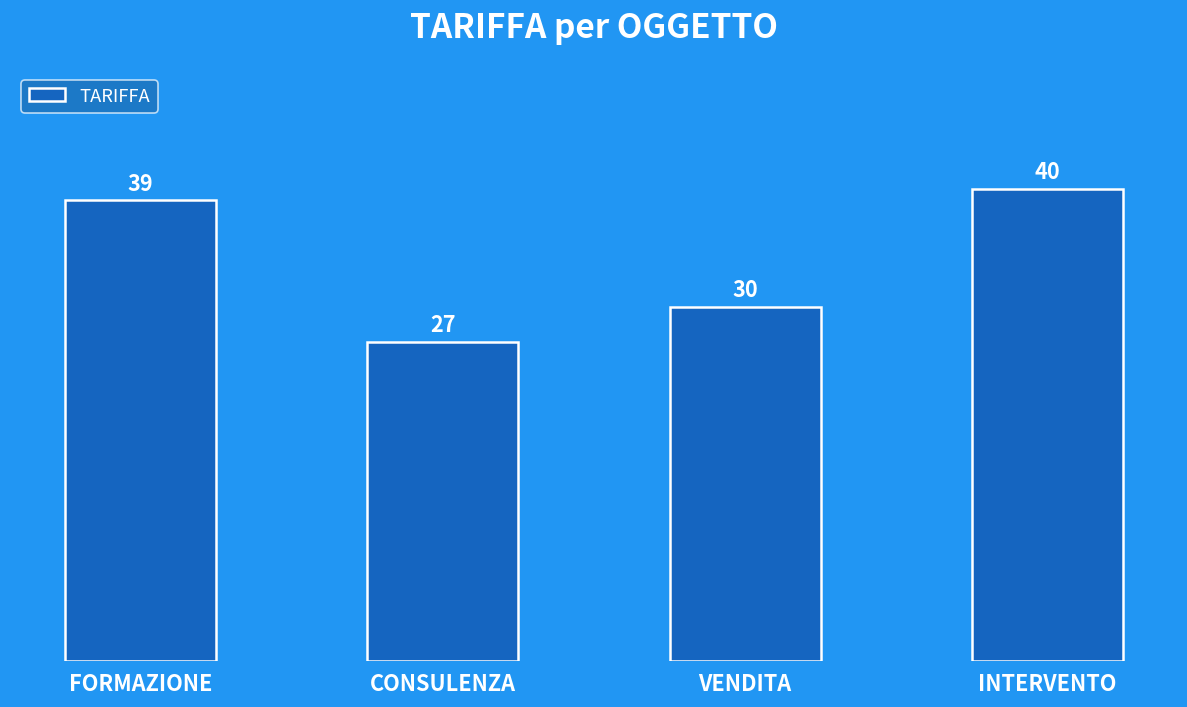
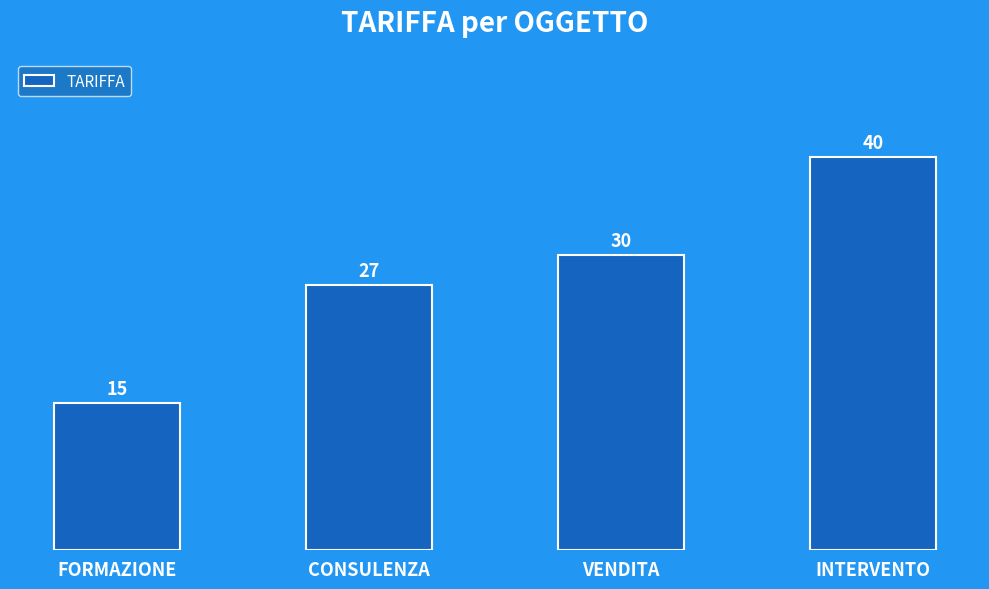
FORMAZIONE: 39 -> 15
